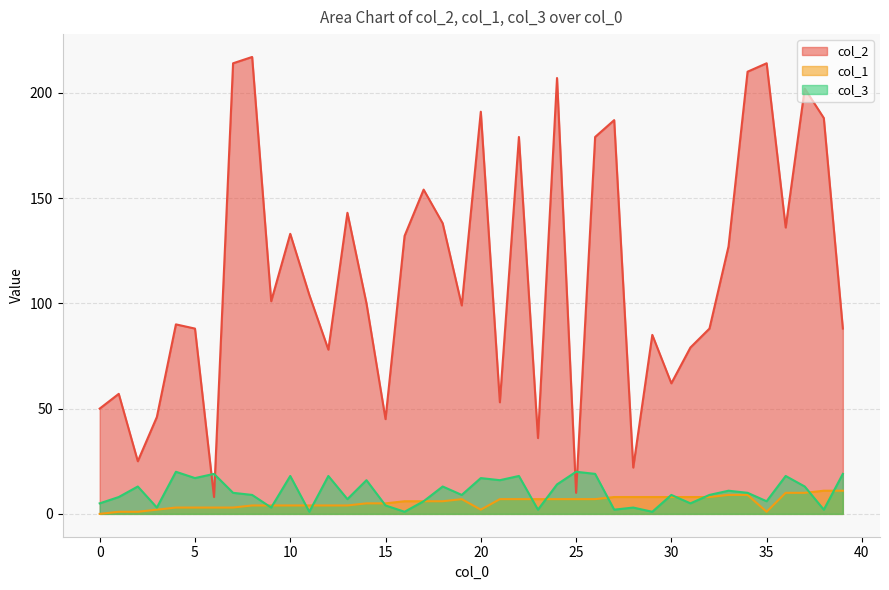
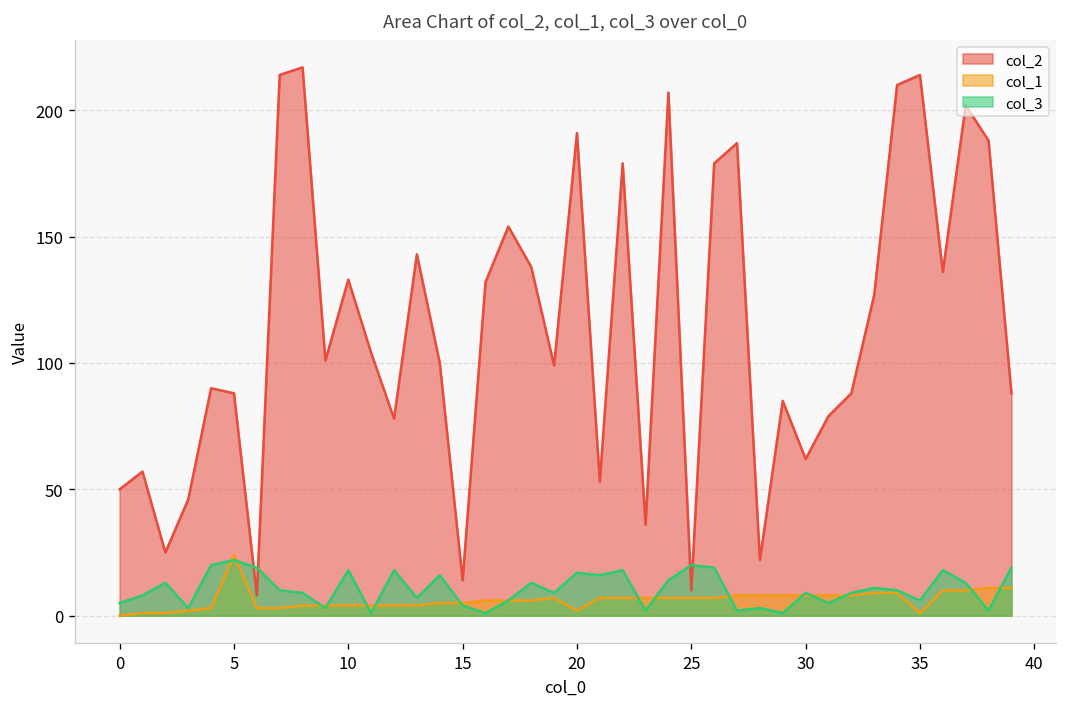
col_1, 5: 3 -> 24
col_3, 5: 17 -> 22
col_2, 15: 45 -> 14
